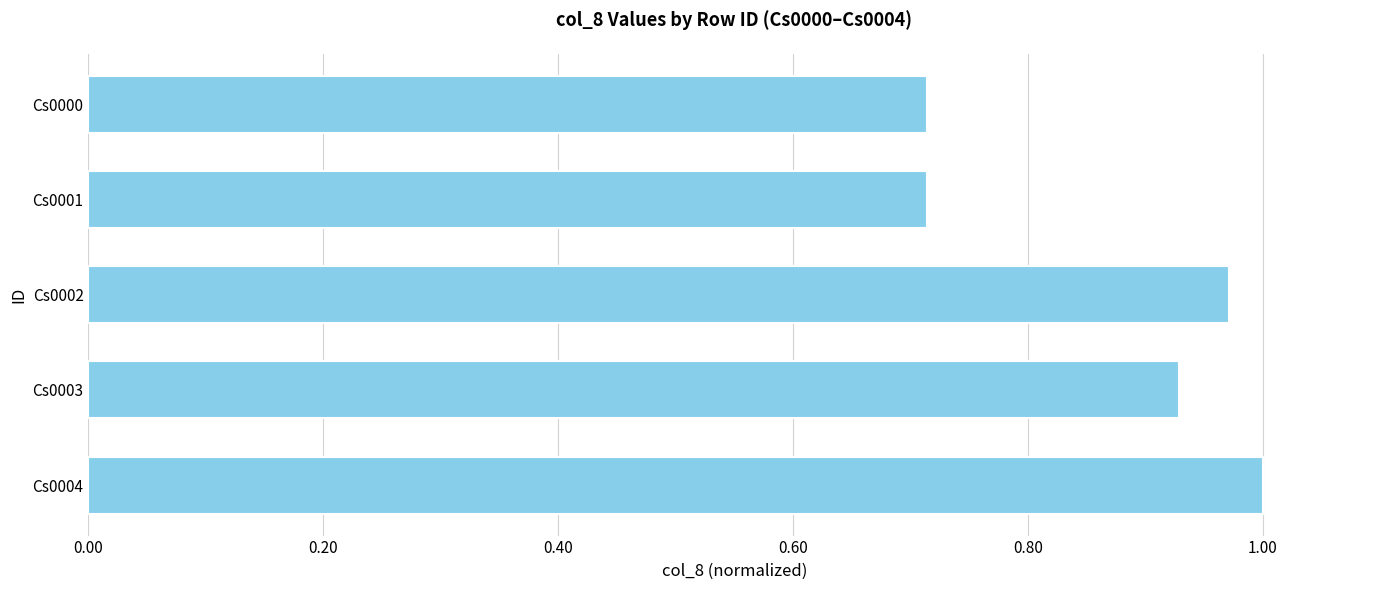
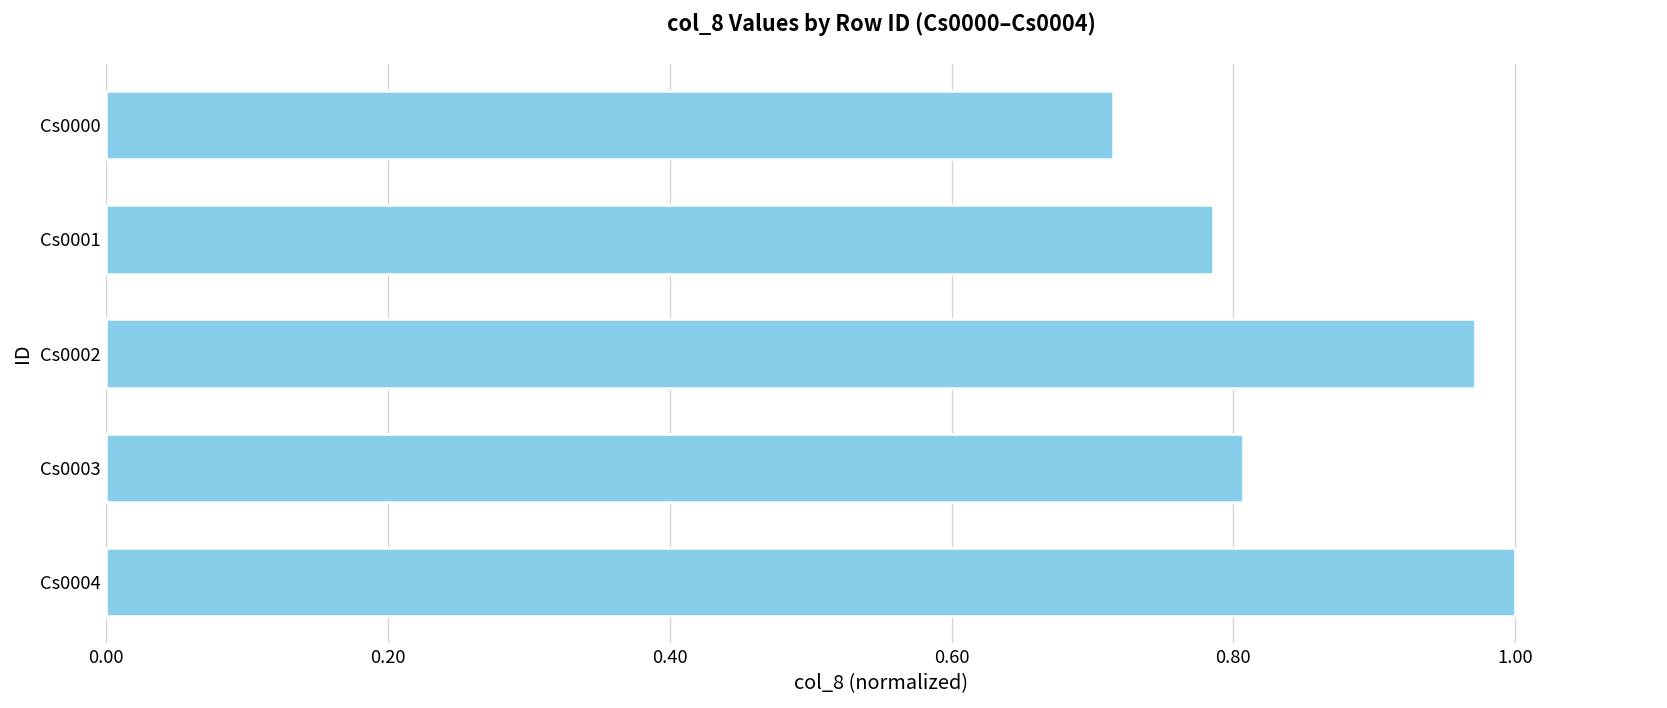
Cs0001: 0.714 -> 0.786
Cs0003: 0.929 -> 0.807
